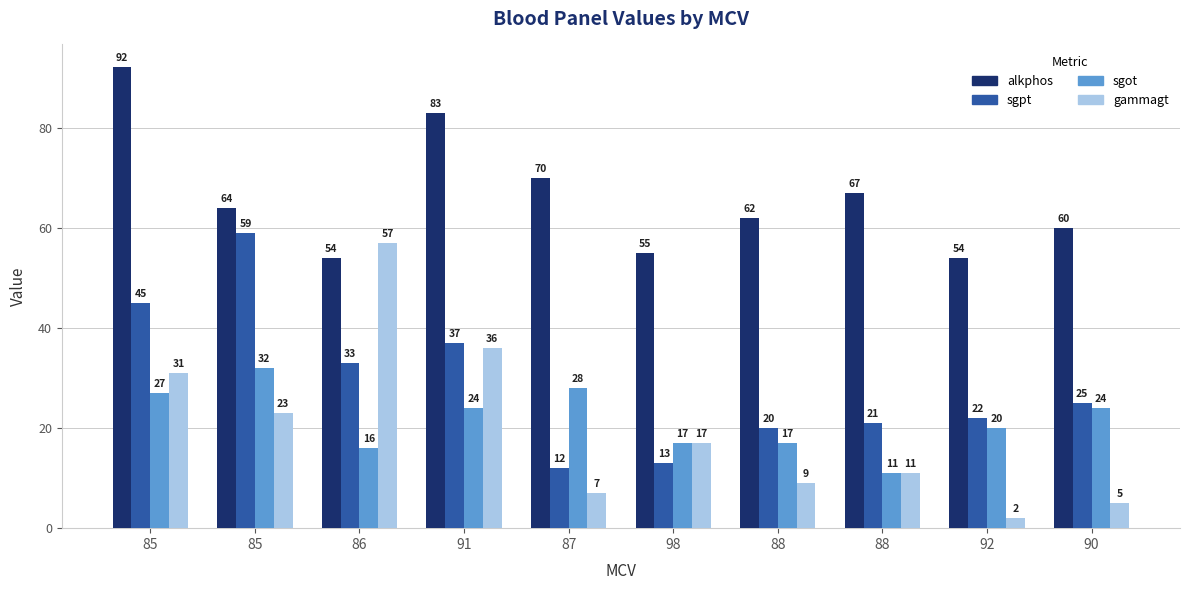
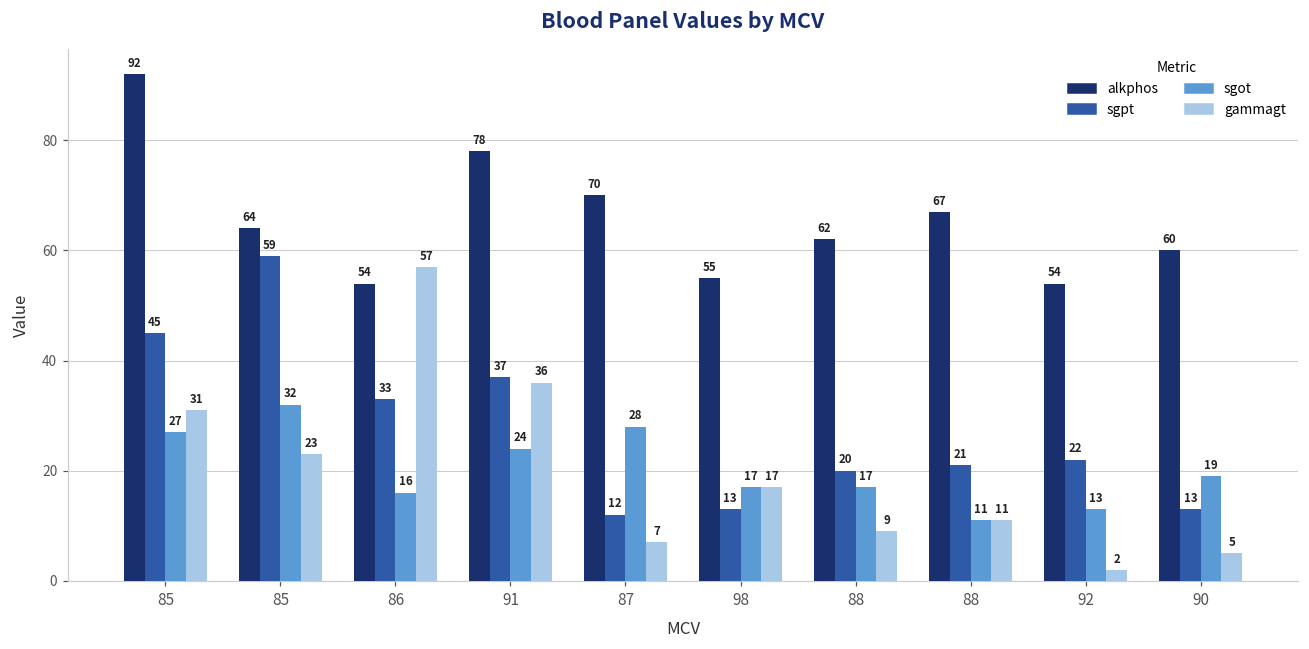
alkphos, 91: 83 -> 78
sgot, 92: 20 -> 13
sgpt, 90: 25 -> 13
sgot, 90: 24 -> 19
